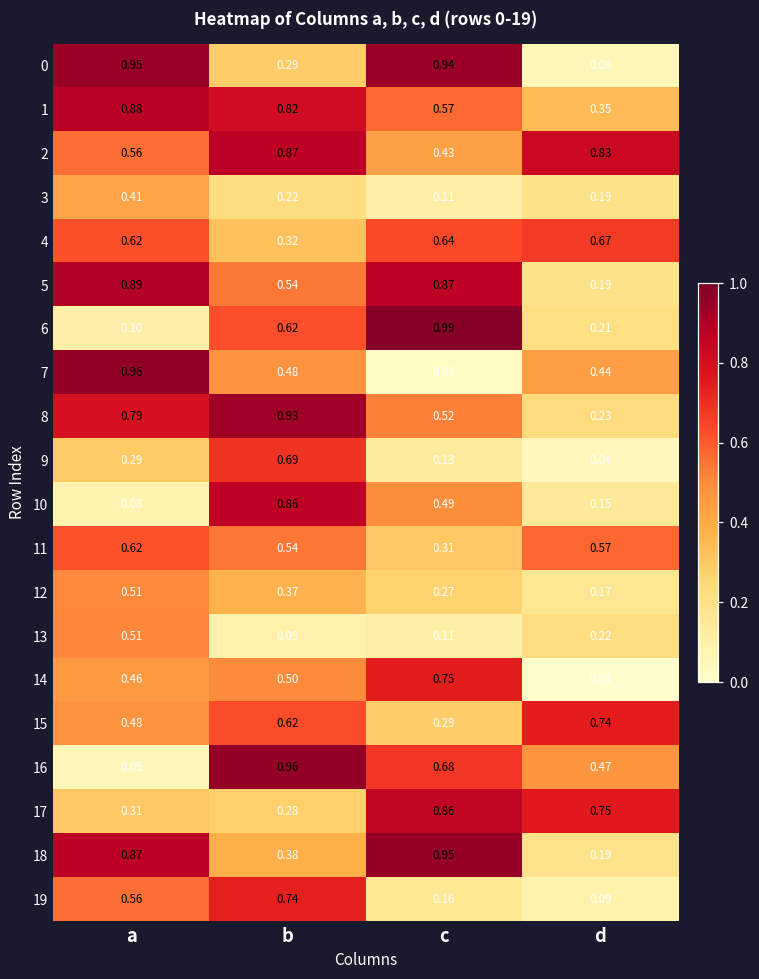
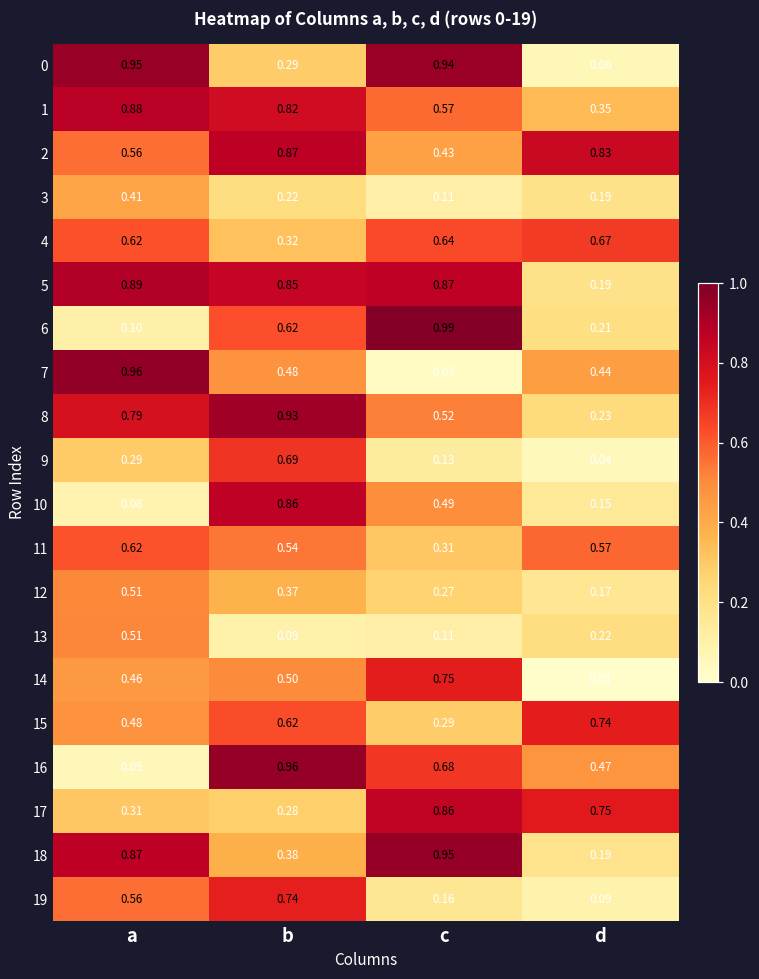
5, b: 0.54 -> 0.85
